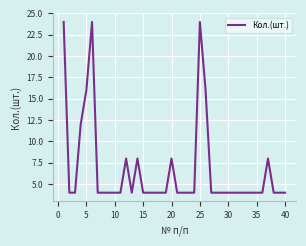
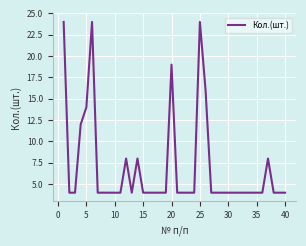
5: 16 -> 14
20: 8 -> 19
